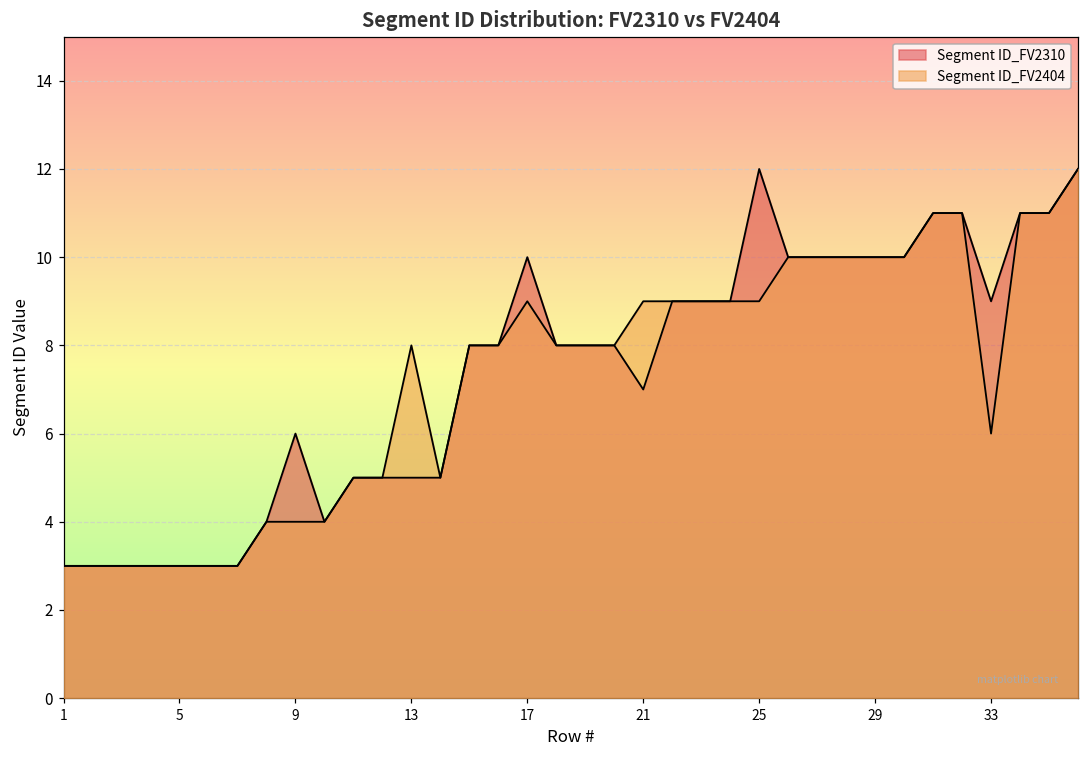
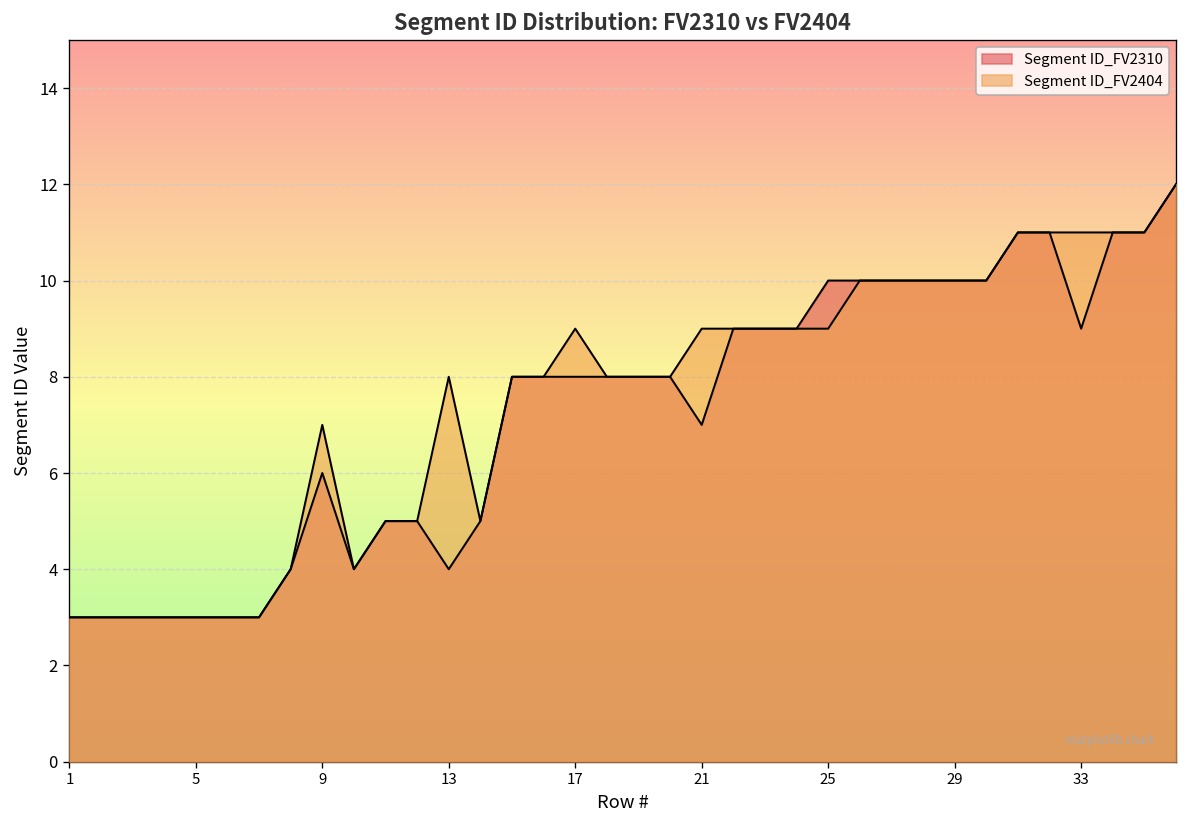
Segment ID_FV2404, 9: 4 -> 7
Segment ID_FV2310, 13: 5 -> 4
Segment ID_FV2310, 17: 10 -> 8
Segment ID_FV2310, 25: 12 -> 10
Segment ID_FV2404, 33: 6 -> 11
